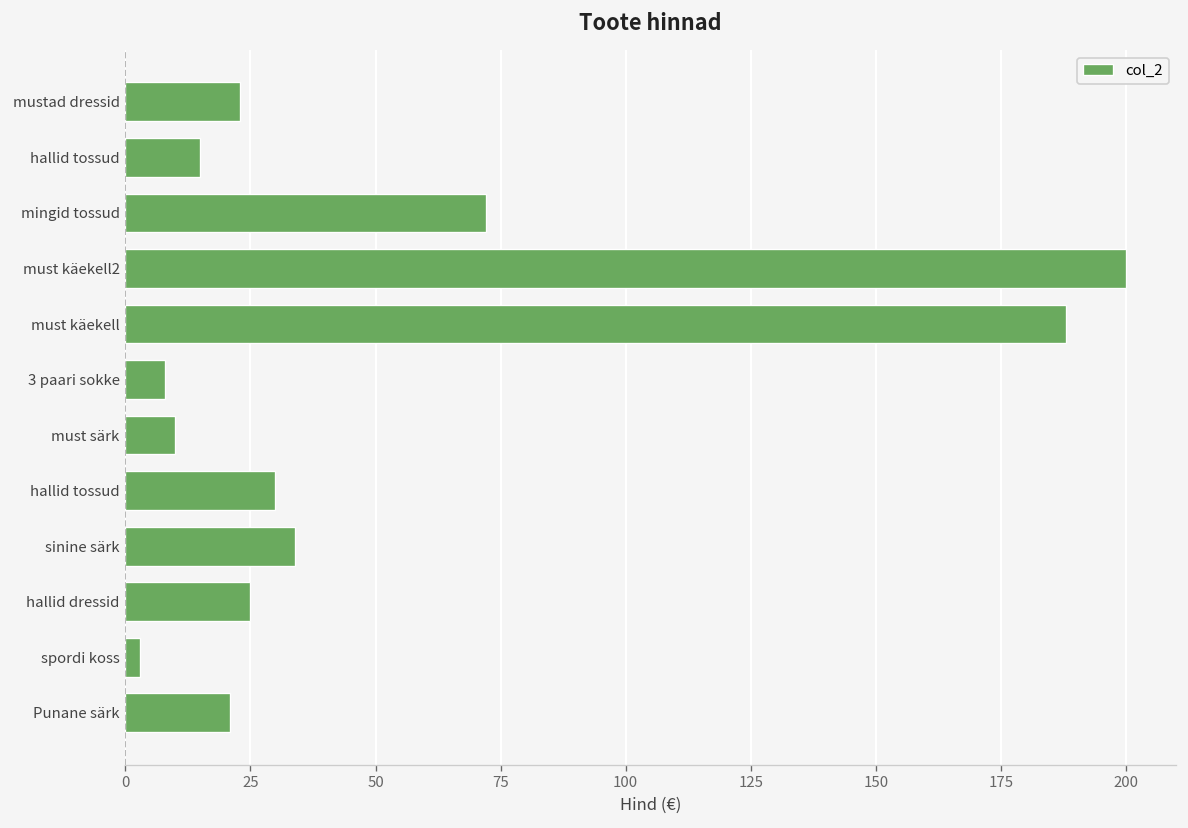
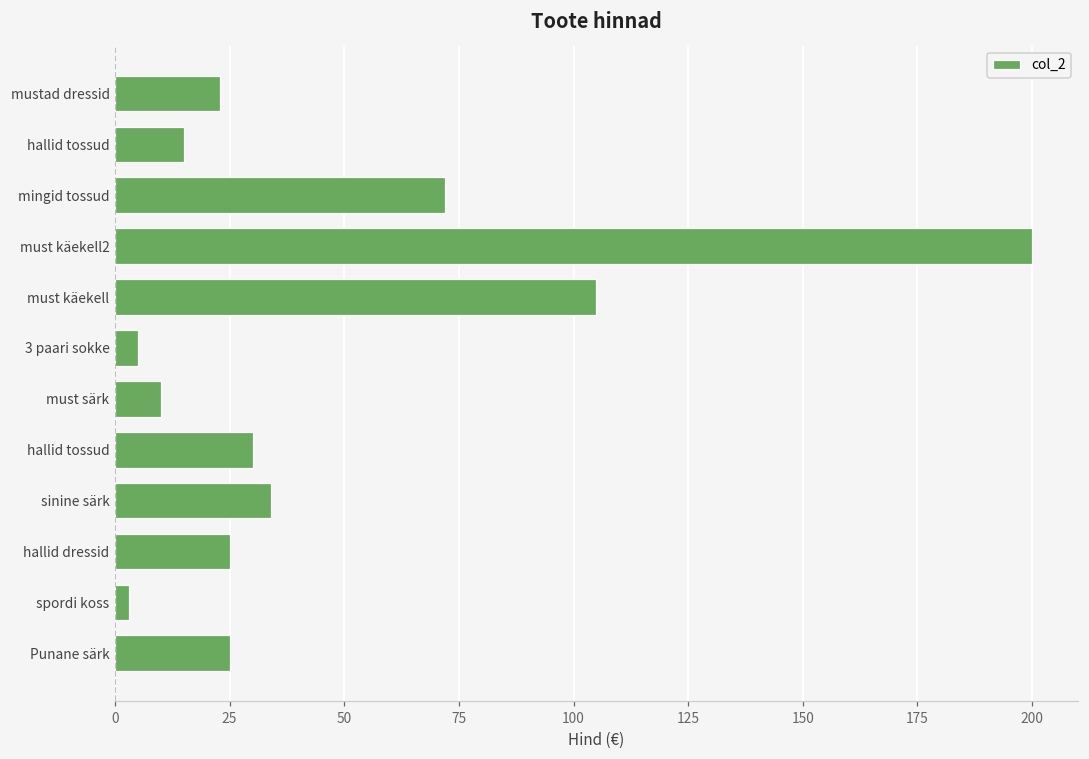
must käekell: 188 -> 105
3 paari sokke: 8 -> 5
Punane särk: 21 -> 25
